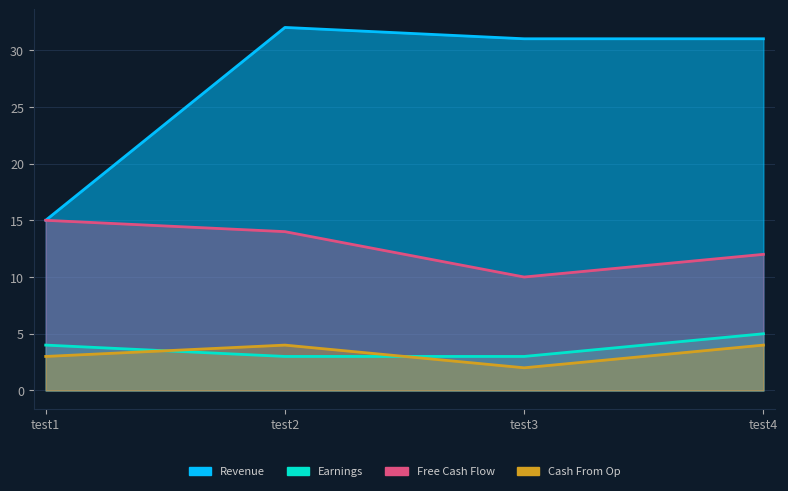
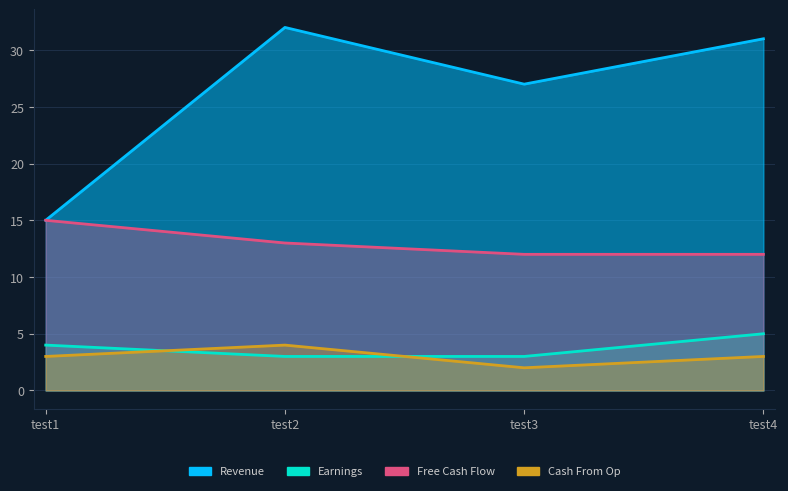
Free Cash Flow, test2: 14 -> 13
Revenue, test3: 31 -> 27
Free Cash Flow, test3: 10 -> 12
Cash From Op, test4: 4 -> 3
